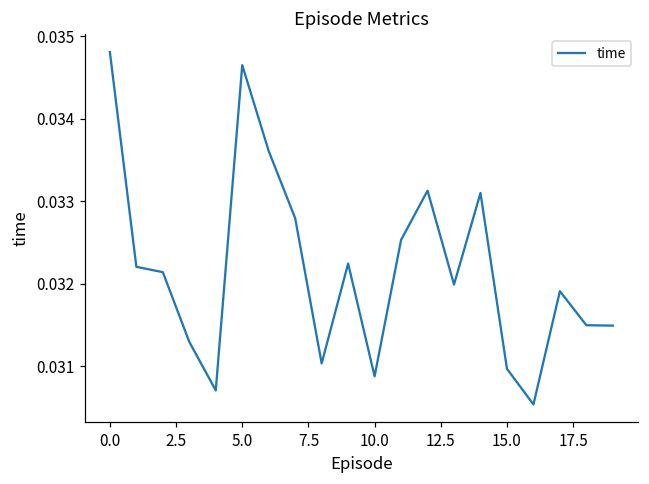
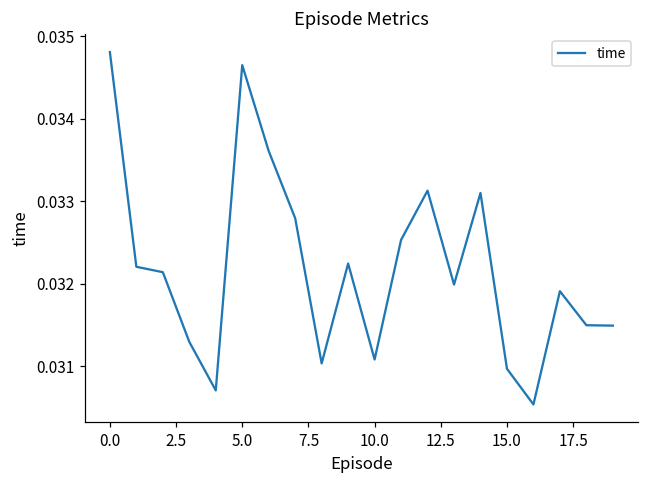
10.0: 0.0309 -> 0.0311
